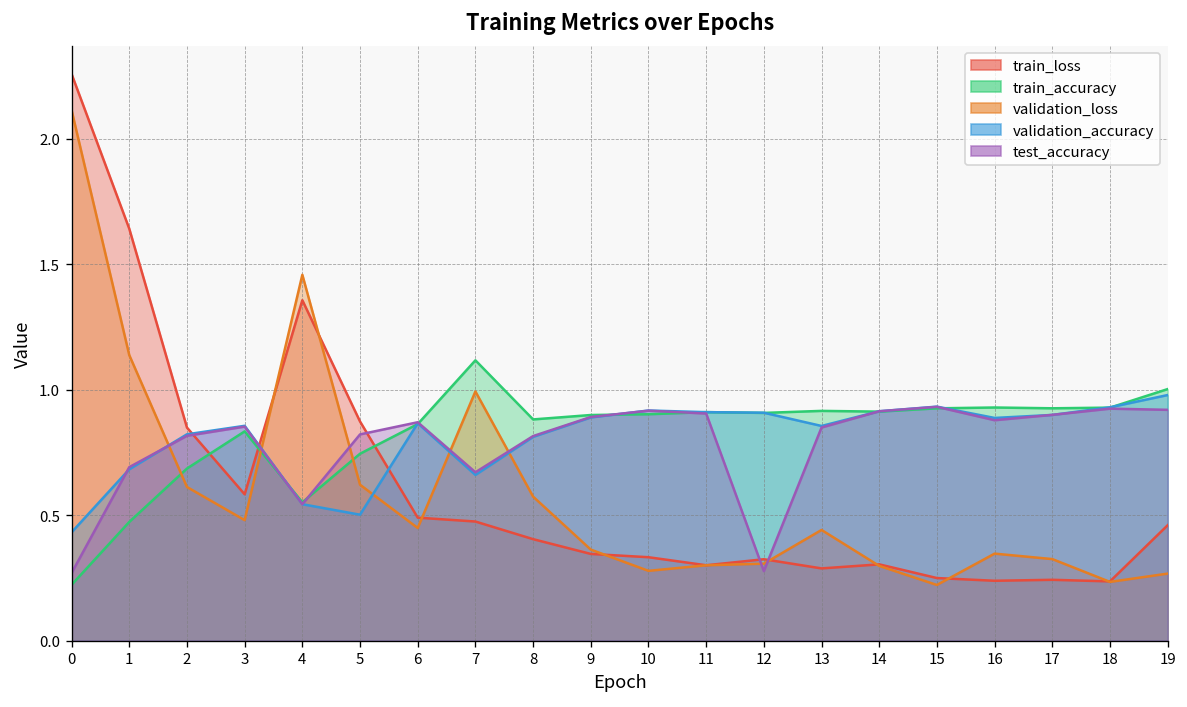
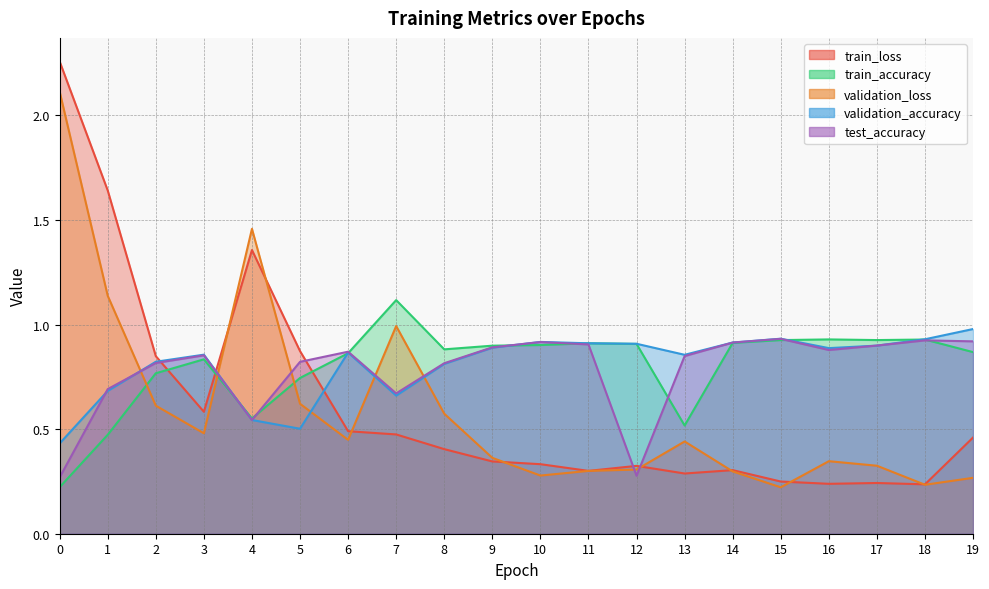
train_accuracy, 2: 0.69 -> 0.77
train_accuracy, 13: 0.92 -> 0.52
train_accuracy, 19: 1.00 -> 0.87
